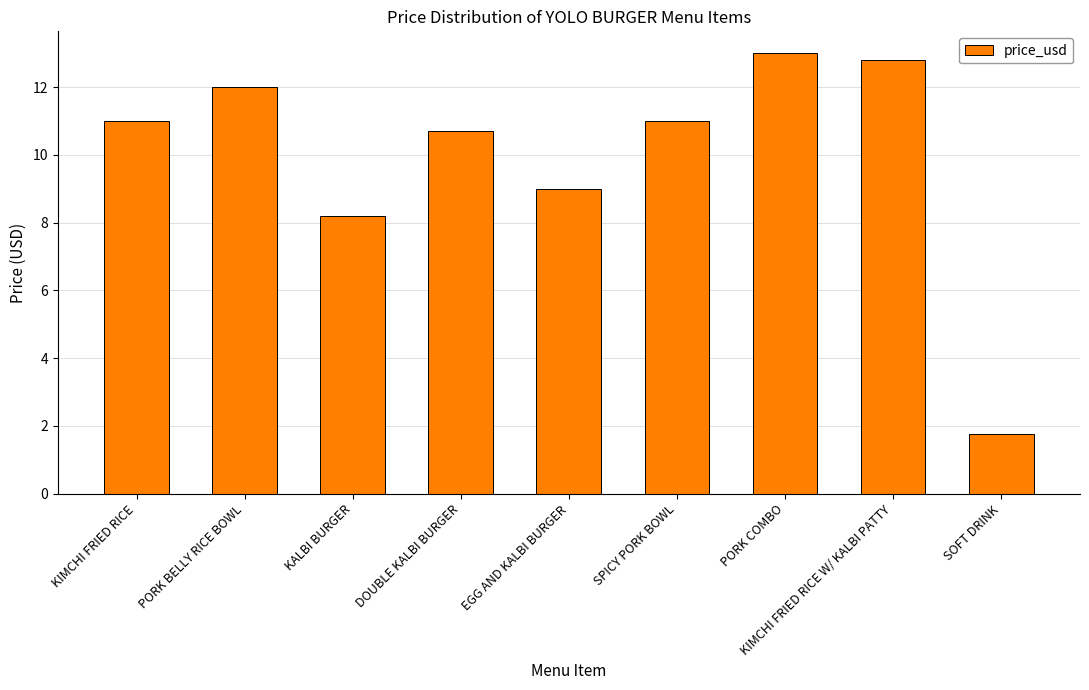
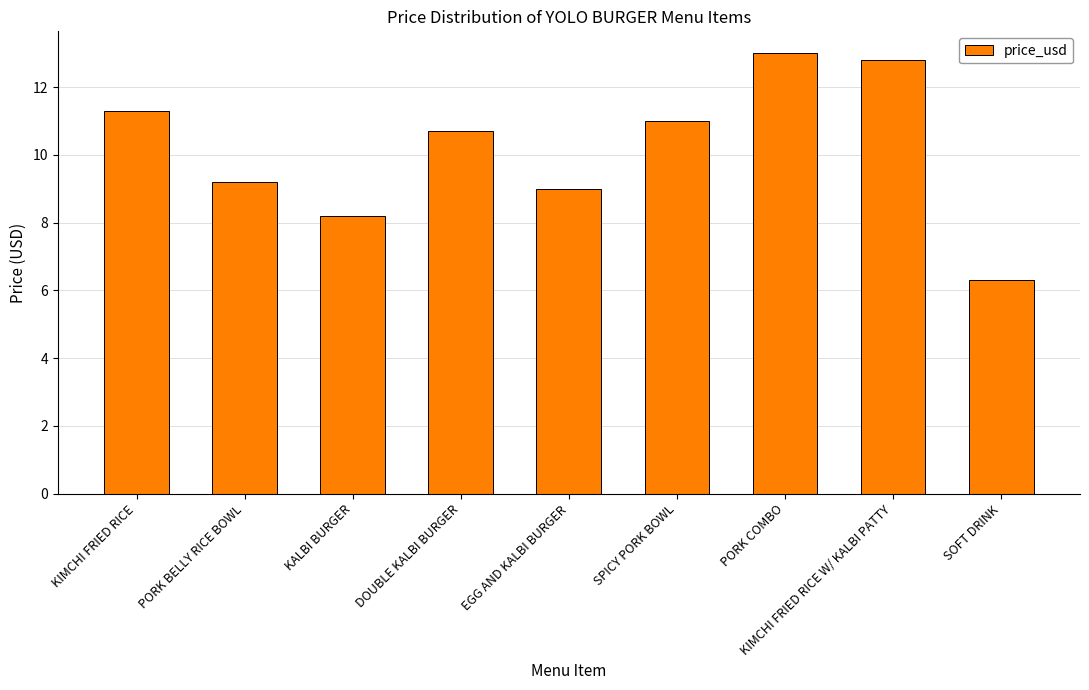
KIMCHI FRIED RICE: 11.0 -> 11.3
PORK BELLY RICE BOWL: 12.0 -> 9.2
SOFT DRINK: 1.8 -> 6.3
